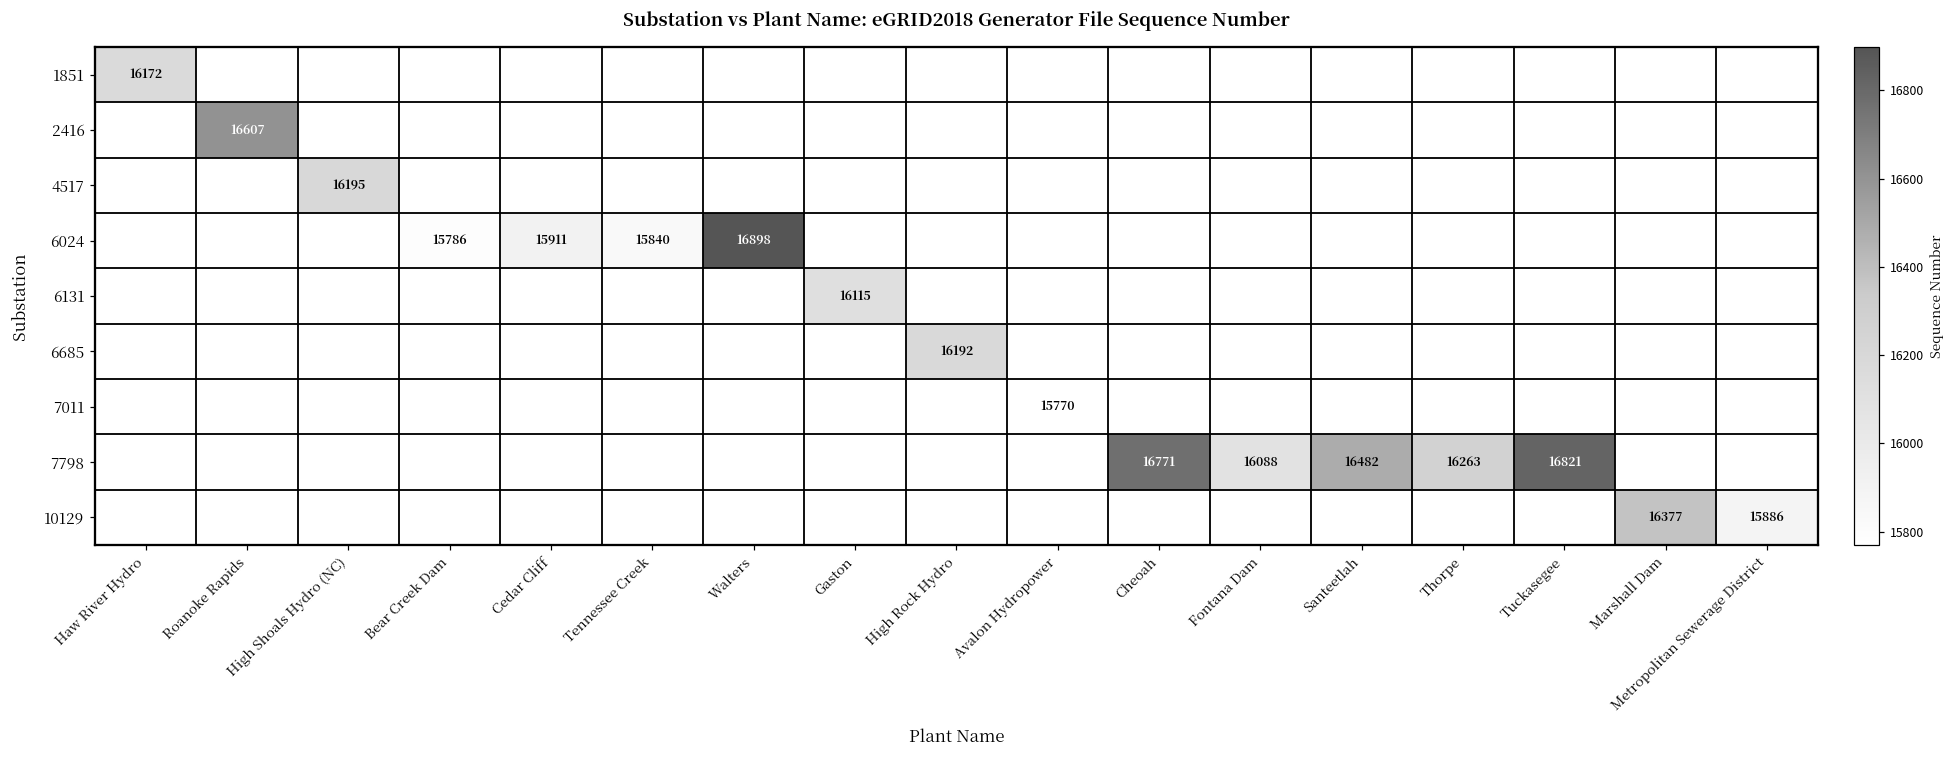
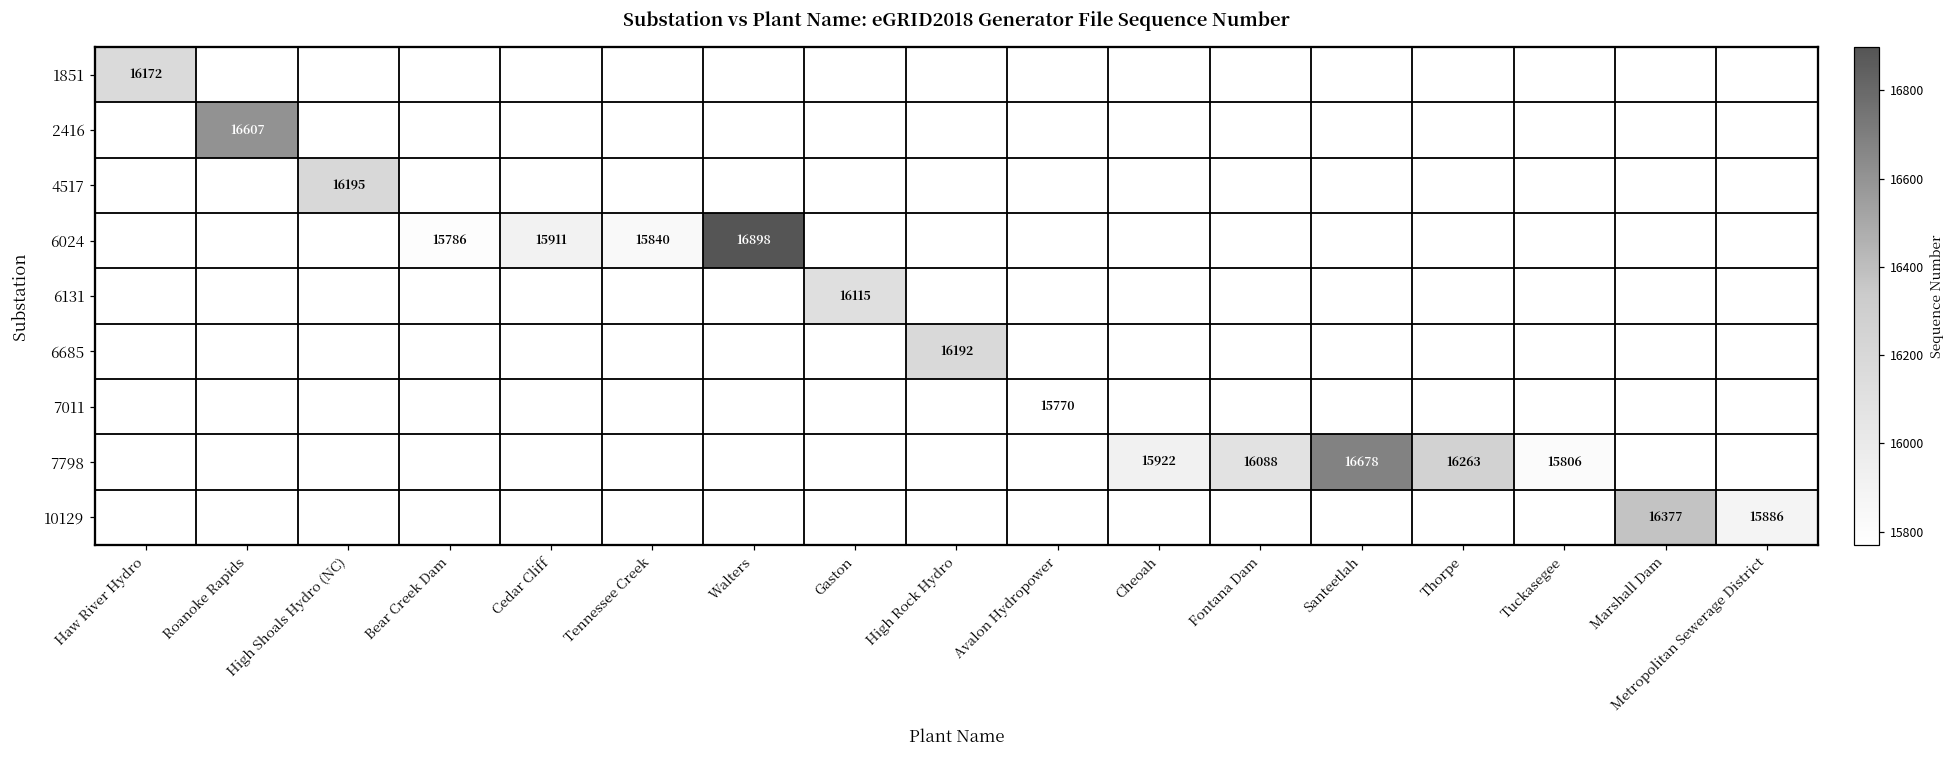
7798, Cheoah: 16771 -> 15922
7798, Santeetlah: 16482 -> 16678
7798, Tuckasegee: 16821 -> 15806
